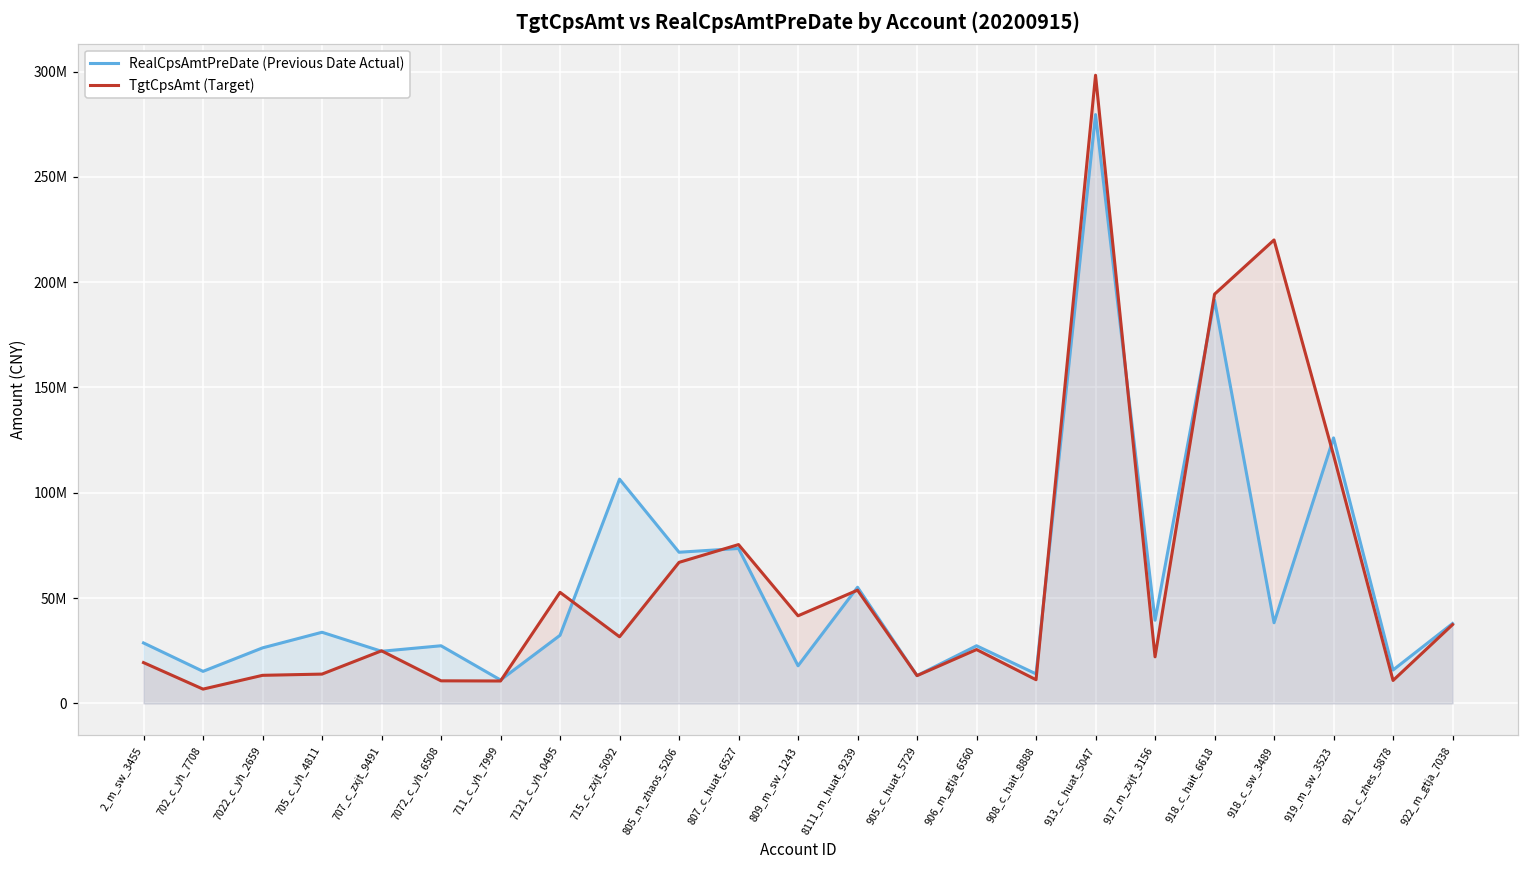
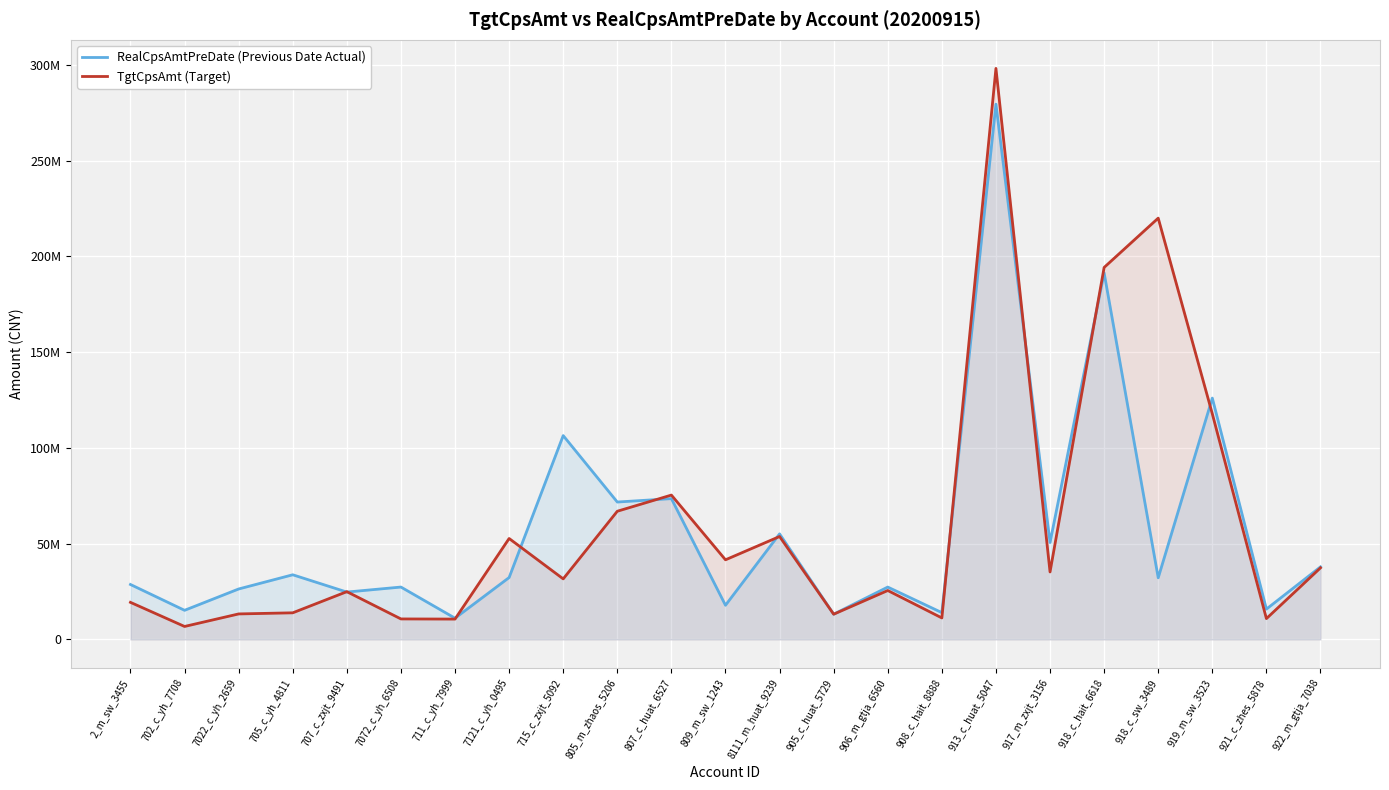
RealCpsAmtPreDate (Previous Date Actual), 917_m_zxjt_3156: 39000000 -> 51000000
TgtCpsAmt (Target), 917_m_zxjt_3156: 22000000 -> 35000000
RealCpsAmtPreDate (Previous Date Actual), 918_c_sw_3489: 38000000 -> 32000000
